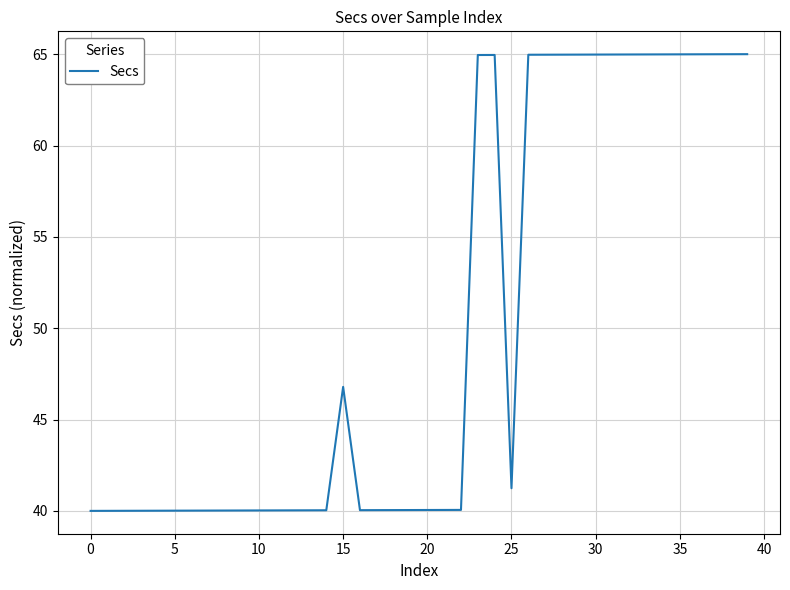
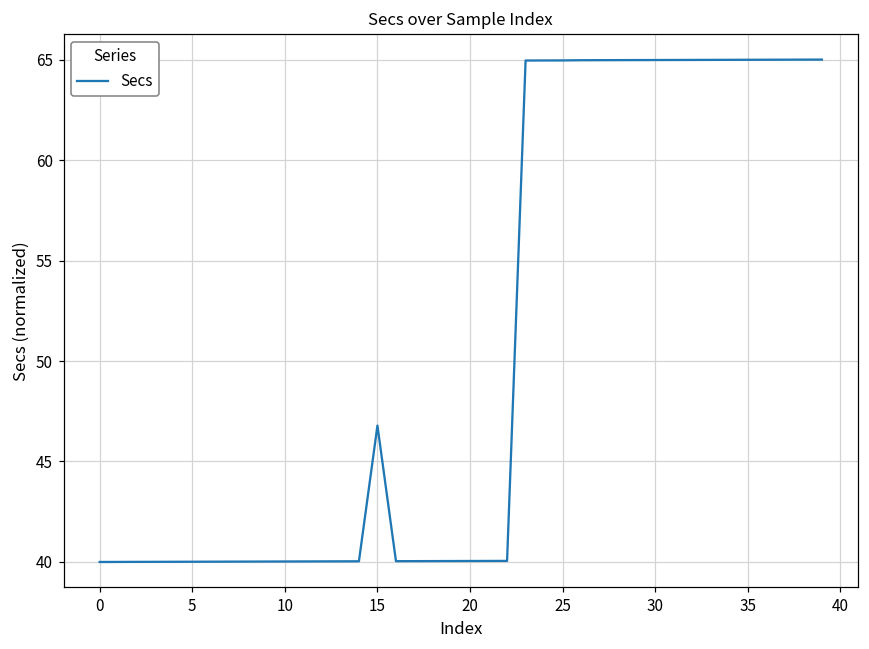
25: 41.2 -> 65.0
